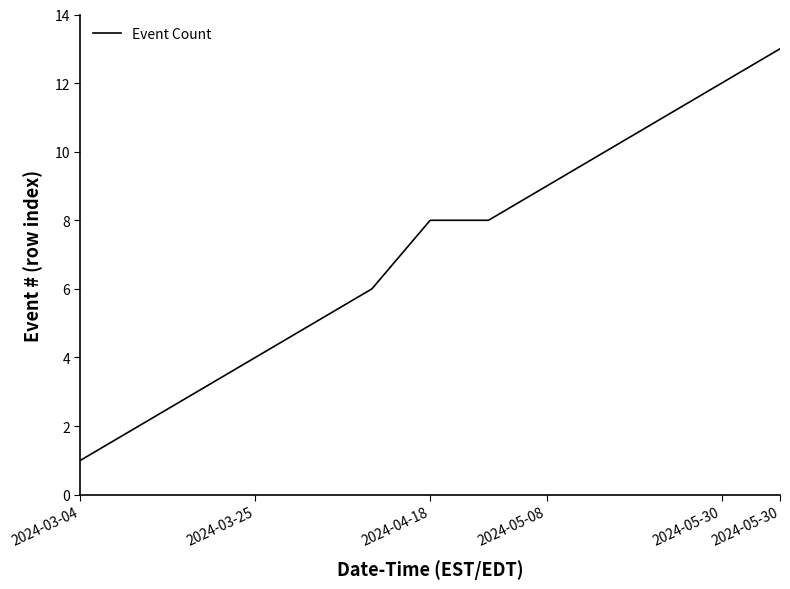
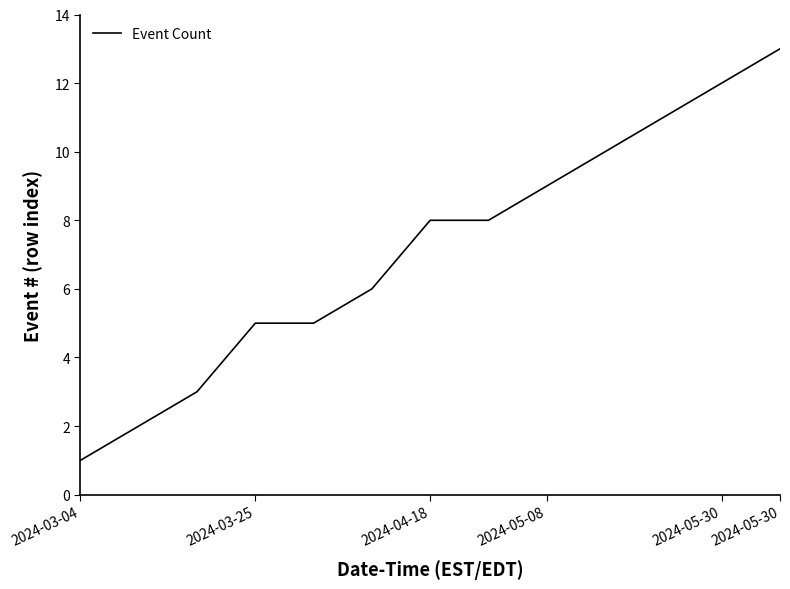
2024-03-25: 4 -> 5
